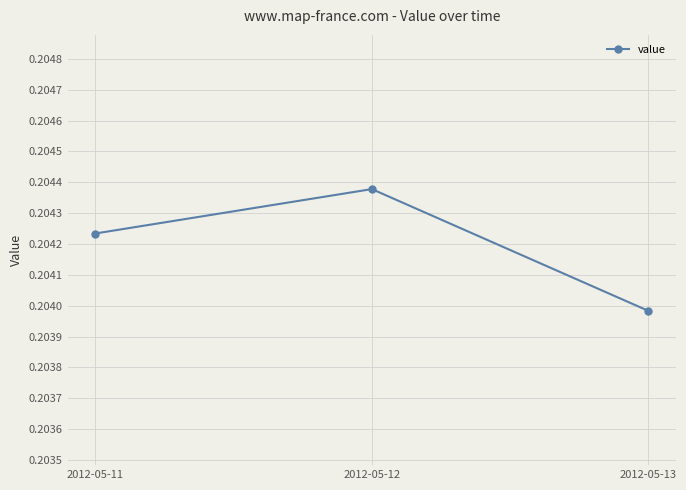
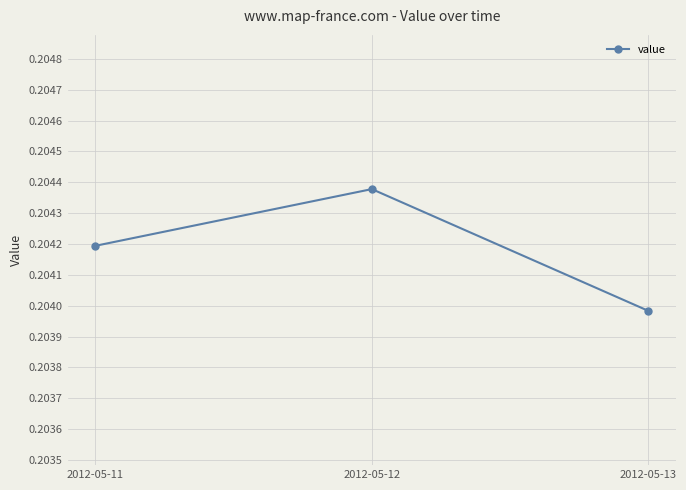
2012-05-11: 0.20423 -> 0.20419
